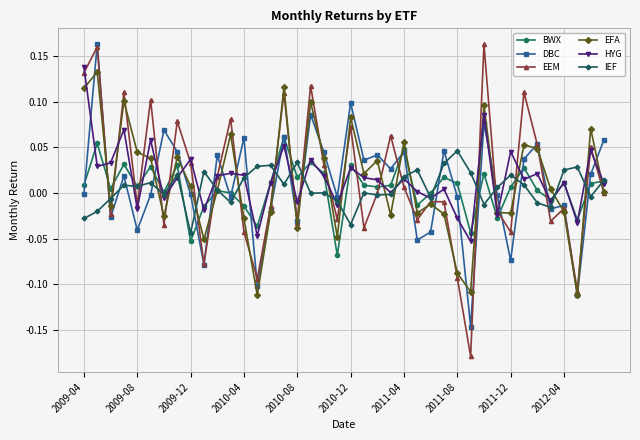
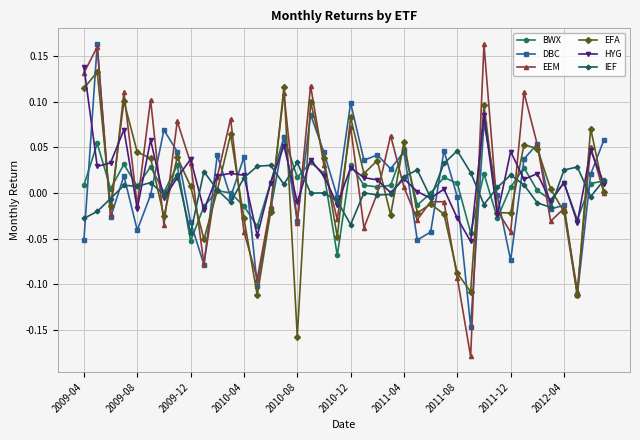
DBC, 2009-04: 0.00 -> -0.05
DBC, 2009-12: 0.00 -> -0.03
DBC, 2010-04: 0.06 -> 0.04
EFA, 2010-08: -0.04 -> -0.16
